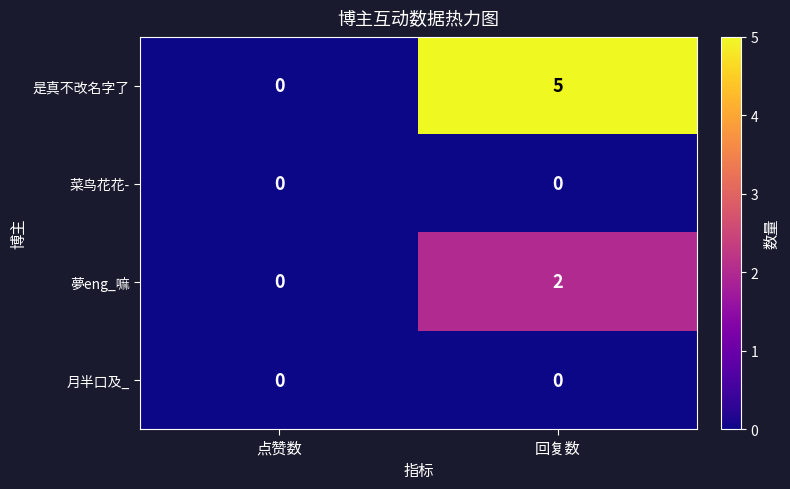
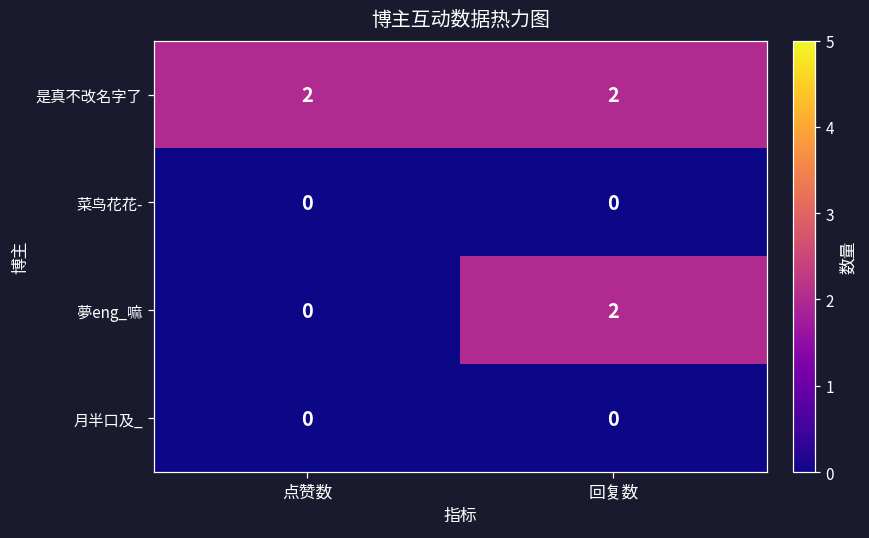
是真不改名字了, 点赞数: 0 -> 2
是真不改名字了, 回复数: 5 -> 2
